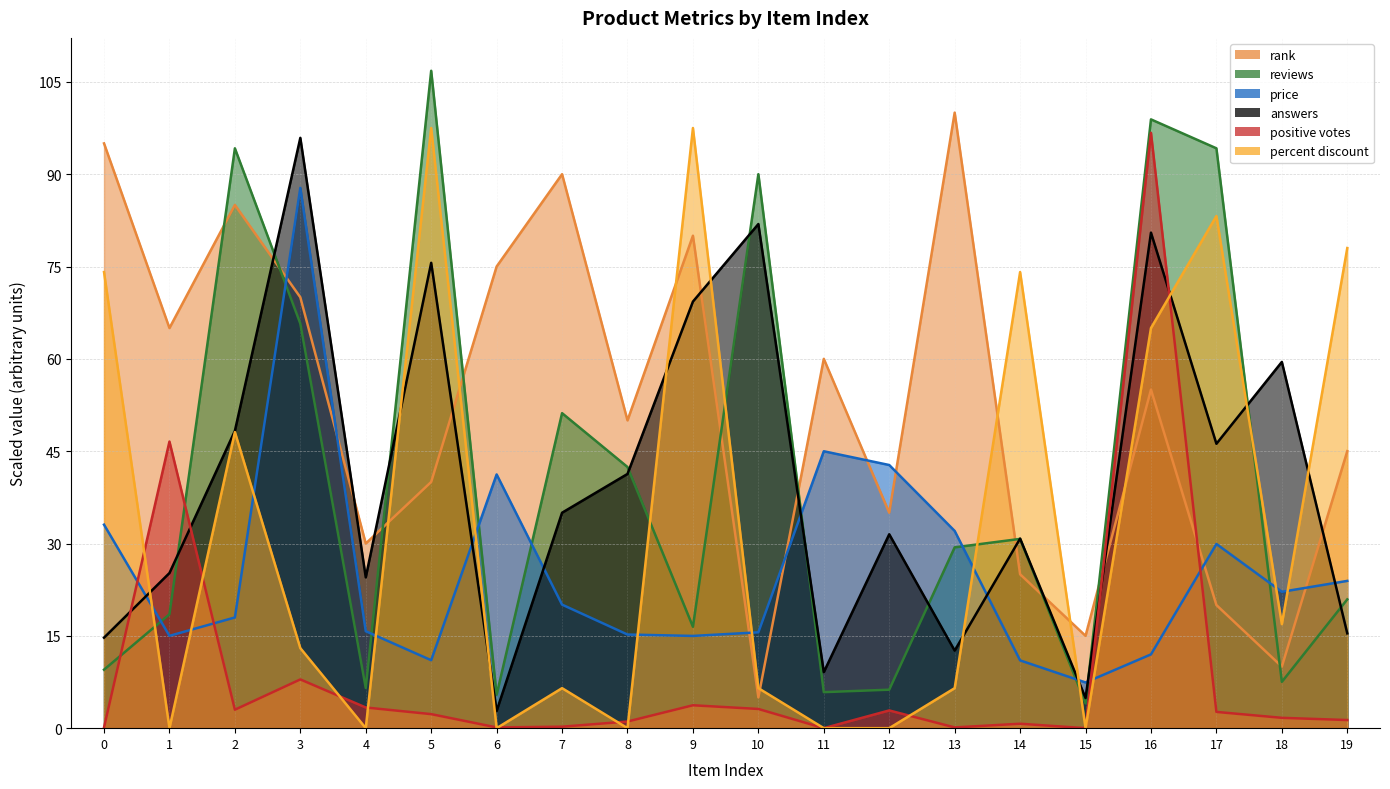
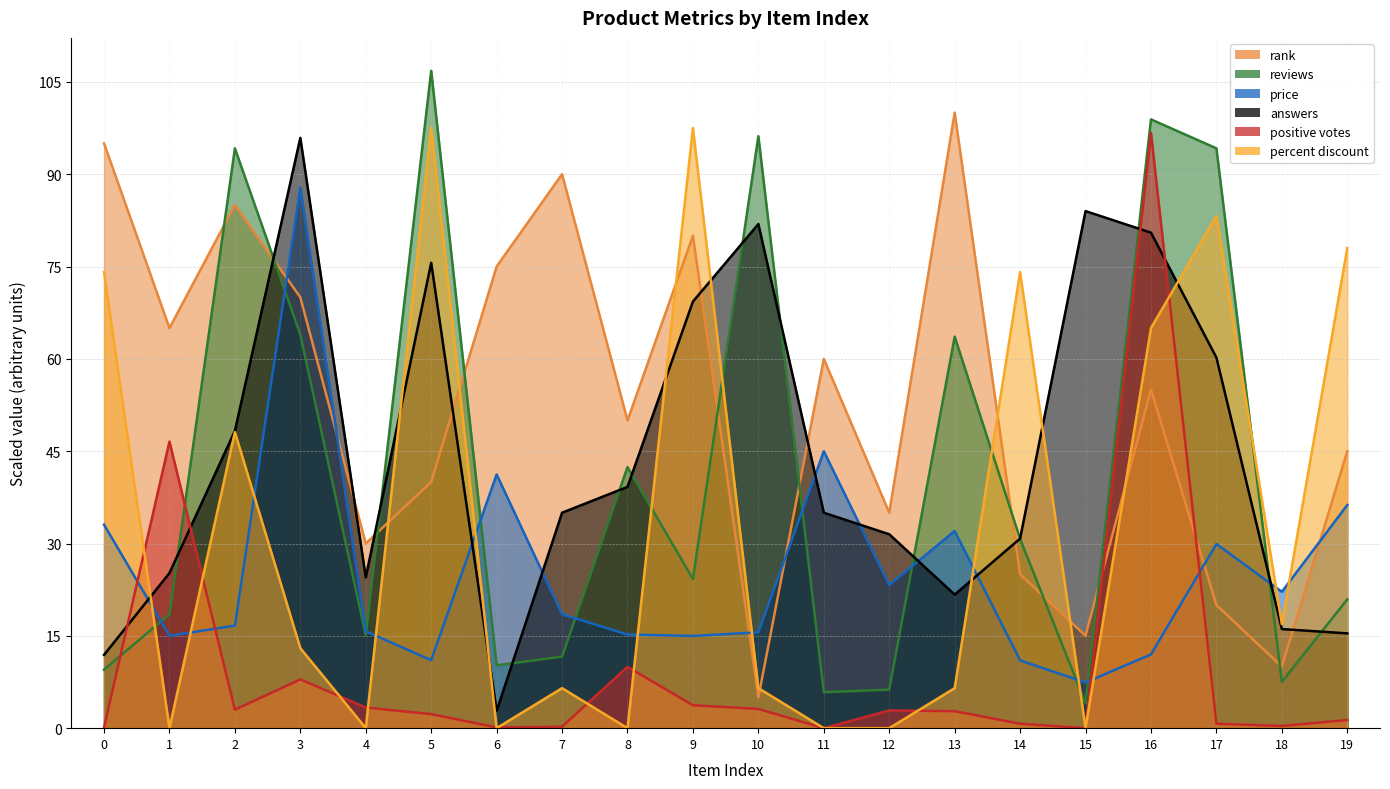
answers, 0: 15 -> 12
price, 2: 18 -> 17
reviews, 3: 66 -> 64
reviews, 4: 7 -> 15
reviews, 6: 5 -> 10
reviews, 7: 51 -> 12
price, 7: 20 -> 19
answers, 8: 41 -> 39
positive votes, 8: 1 -> 10
reviews, 9: 16 -> 24
reviews, 10: 90 -> 96
answers, 11: 9 -> 35
price, 12: 43 -> 23
reviews, 13: 29 -> 64
answers, 13: 13 -> 22
positive votes, 13: 0 -> 3
answers, 15: 5 -> 84
answers, 17: 46 -> 60
positive votes, 17: 3 -> 1
answers, 18: 59 -> 16
positive votes, 18: 2 -> 0
price, 19: 24 -> 36
